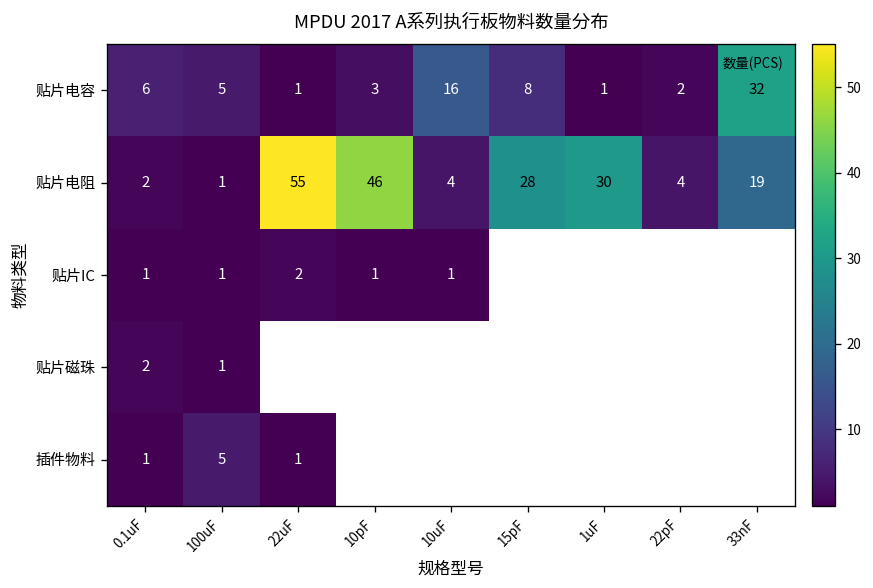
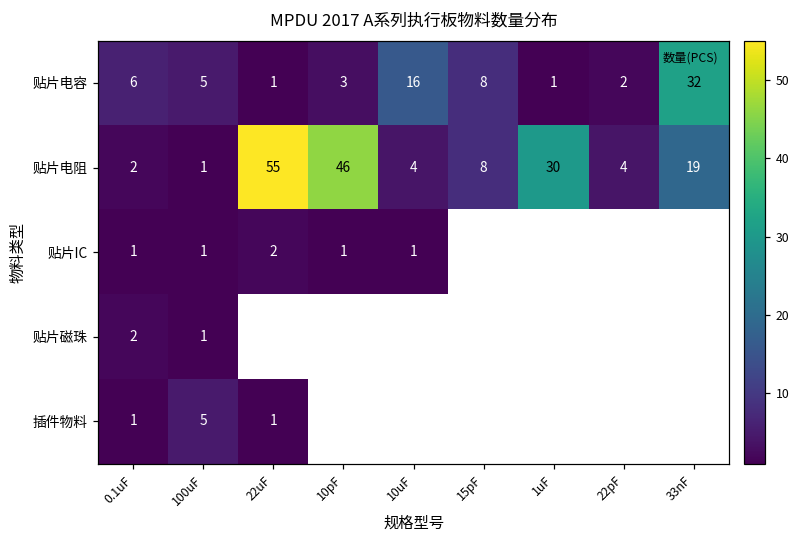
贴片电阻, 15pF: 28 -> 8
